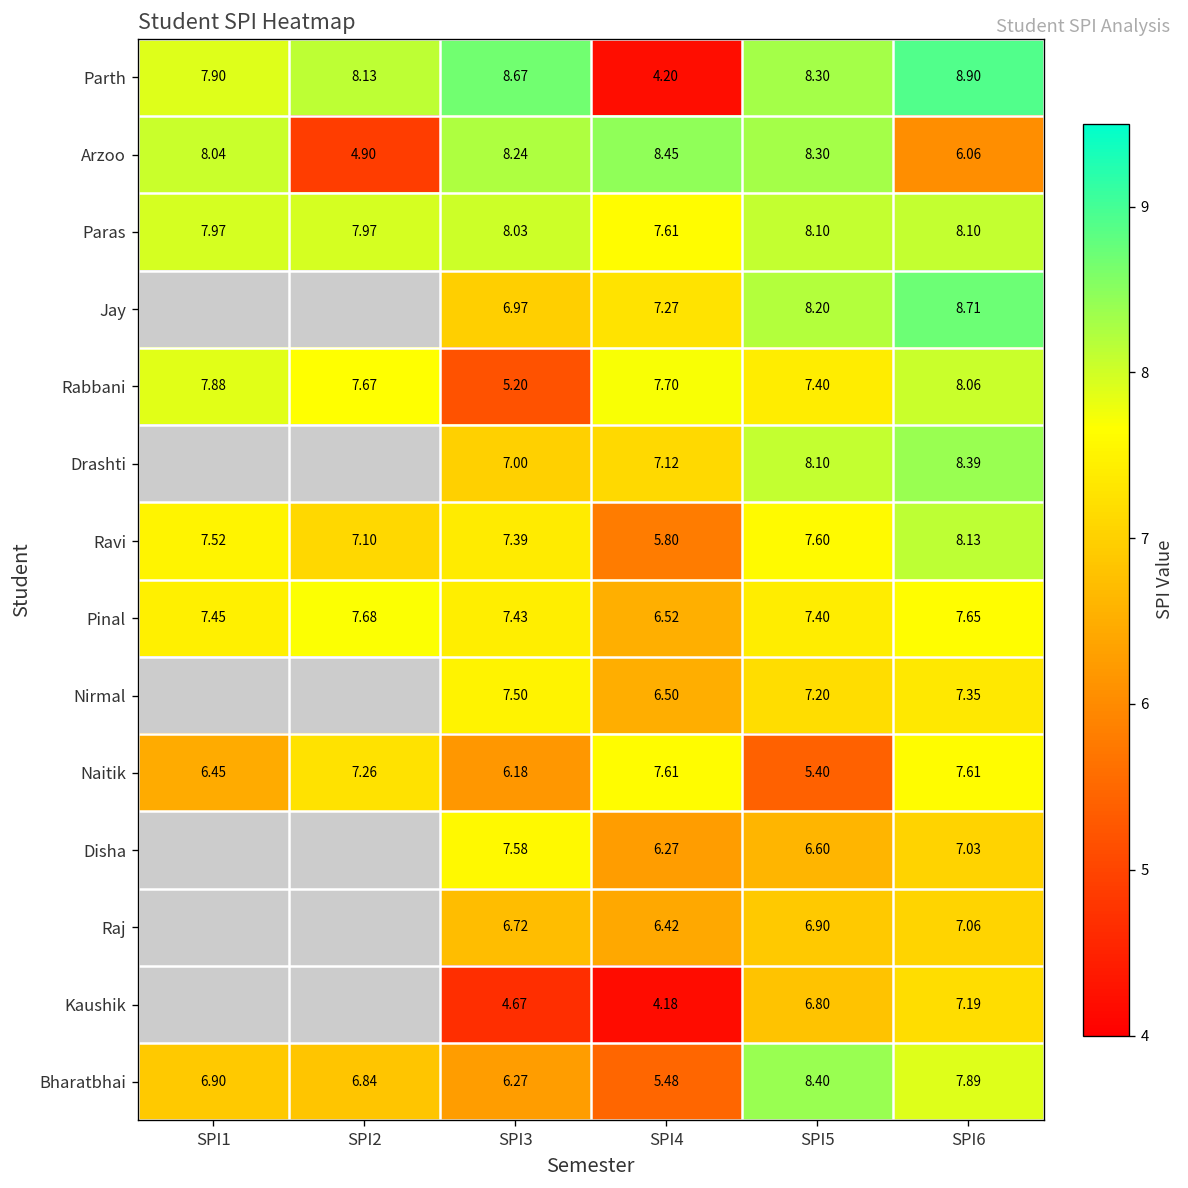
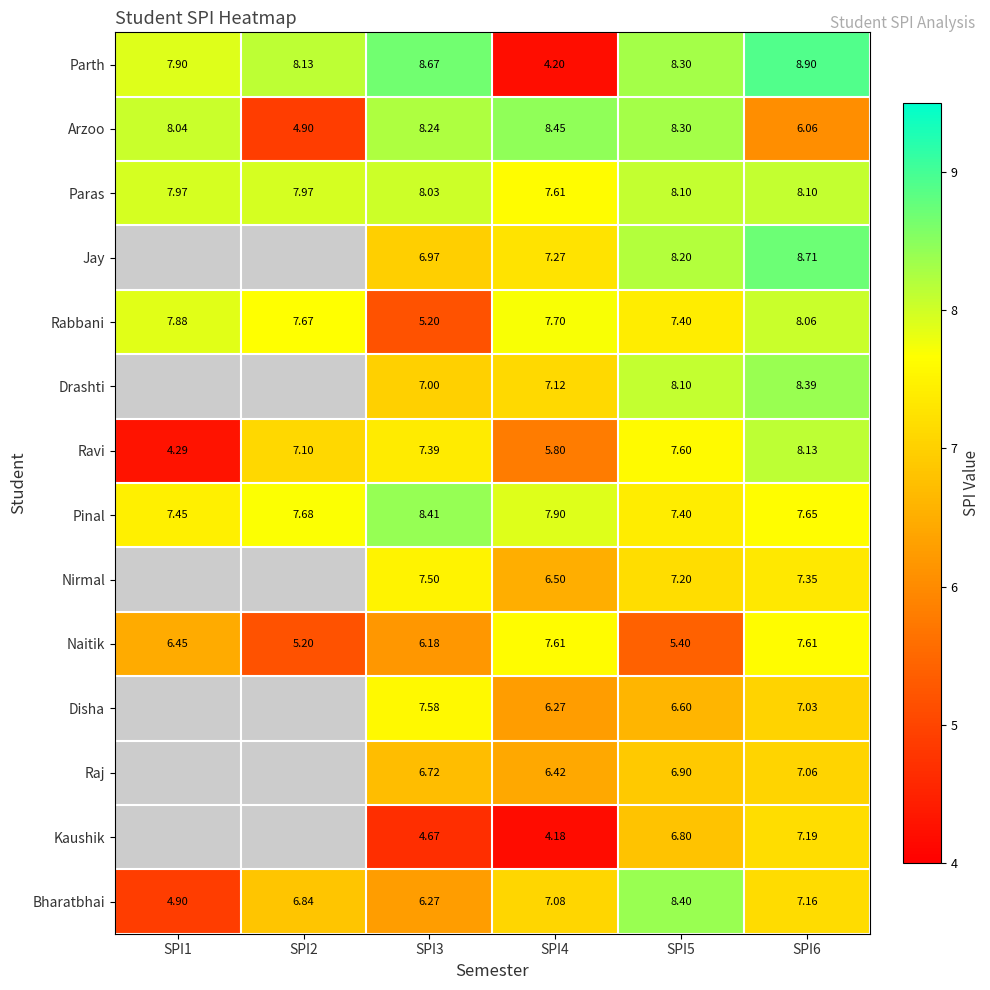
Ravi, SPI1: 7.52 -> 4.29
Pinal, SPI3: 7.43 -> 8.41
Pinal, SPI4: 6.52 -> 7.90
Naitik, SPI2: 7.26 -> 5.20
Bharatbhai, SPI1: 6.90 -> 4.90
Bharatbhai, SPI4: 5.48 -> 7.08
Bharatbhai, SPI6: 7.89 -> 7.16
